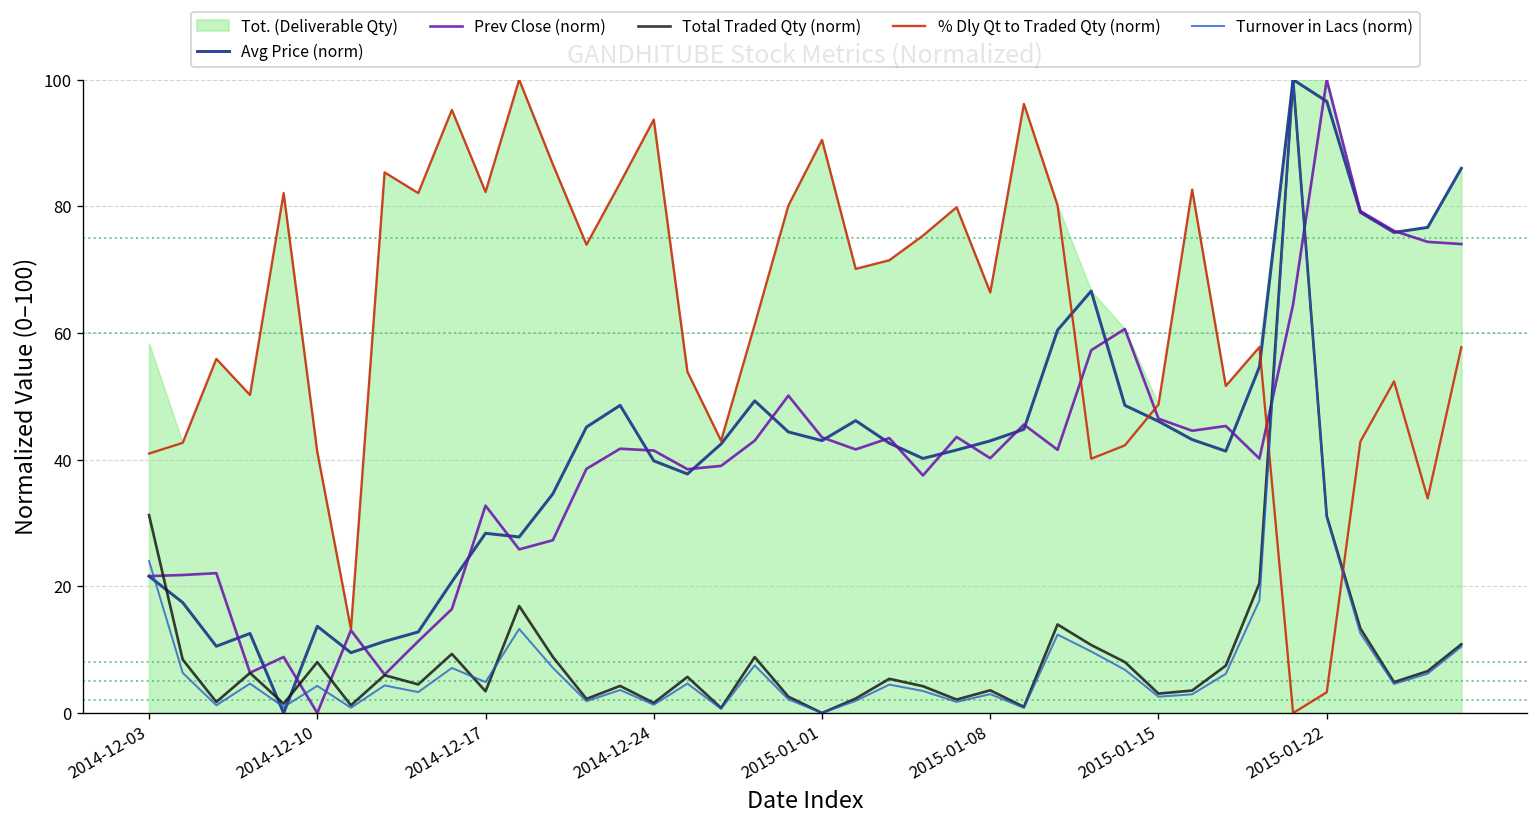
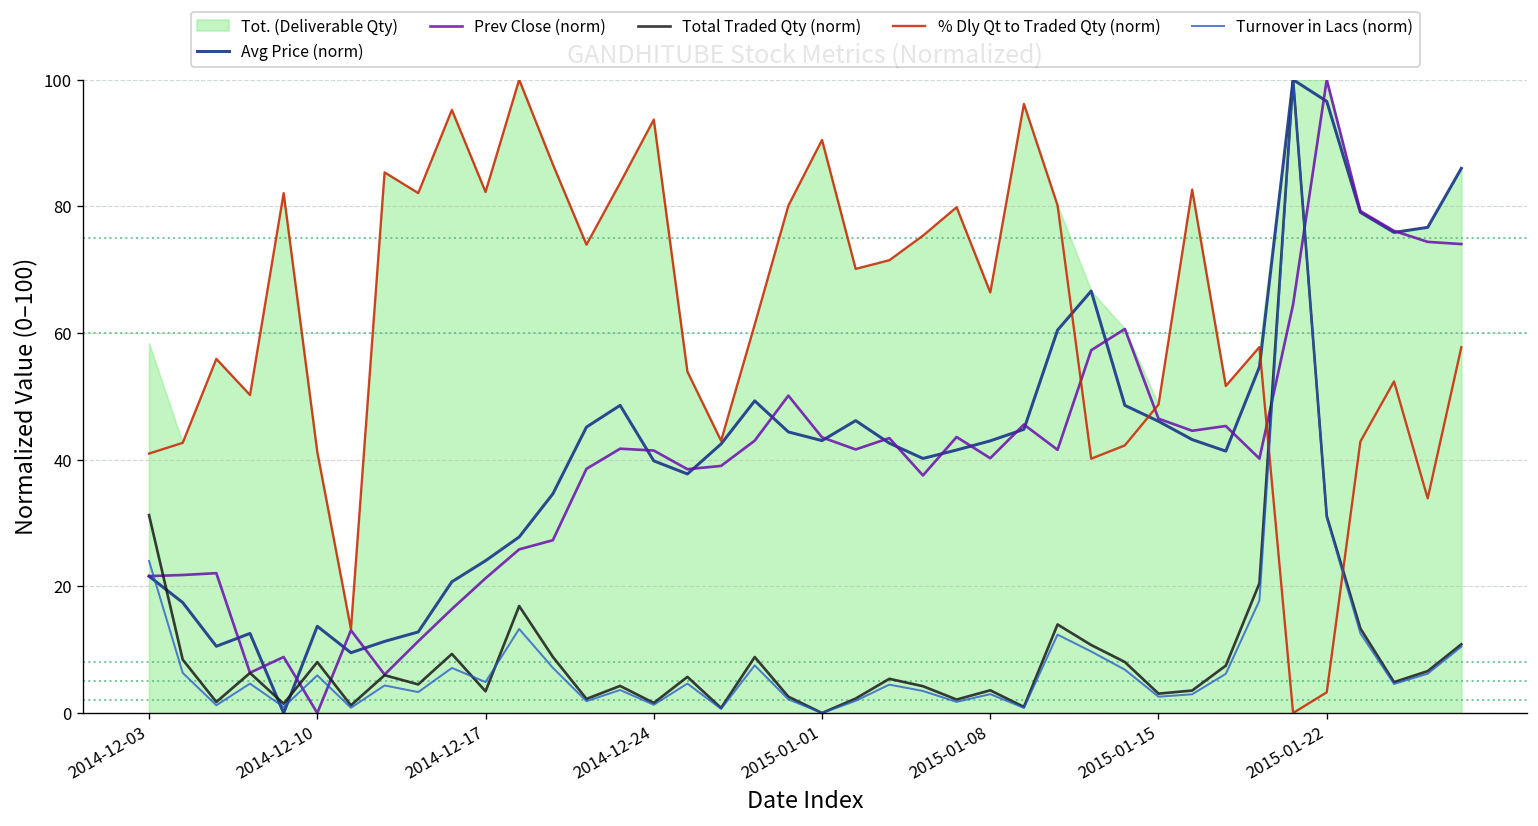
Turnover in Lacs (norm), 2014-12-10: 4 -> 6
Avg Price (norm), 2014-12-17: 28 -> 24
Prev Close (norm), 2014-12-17: 33 -> 21
